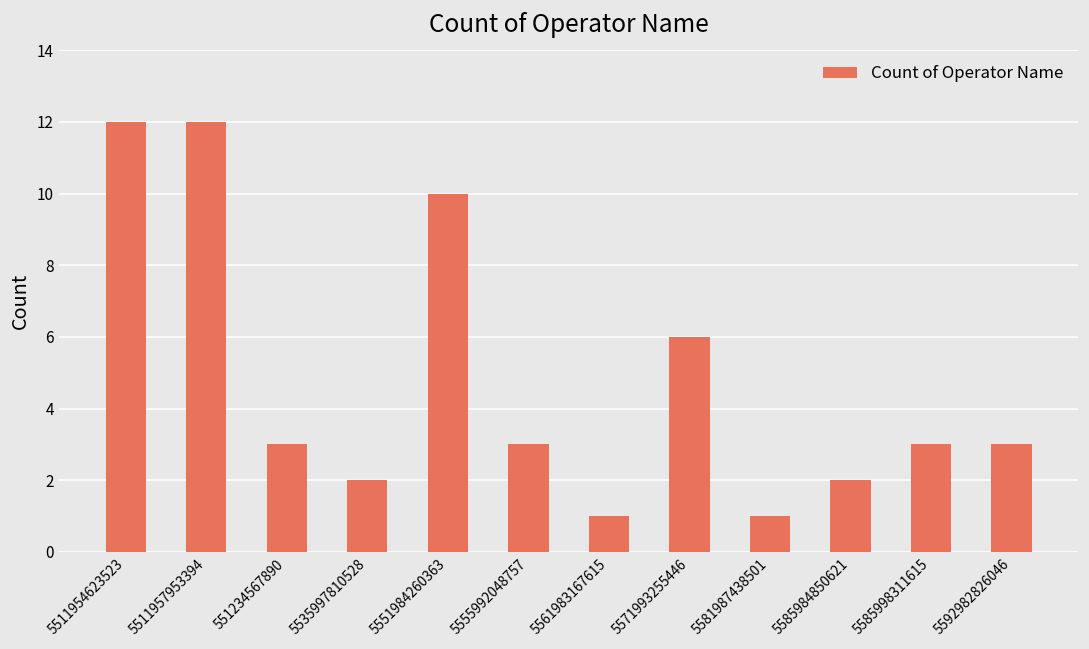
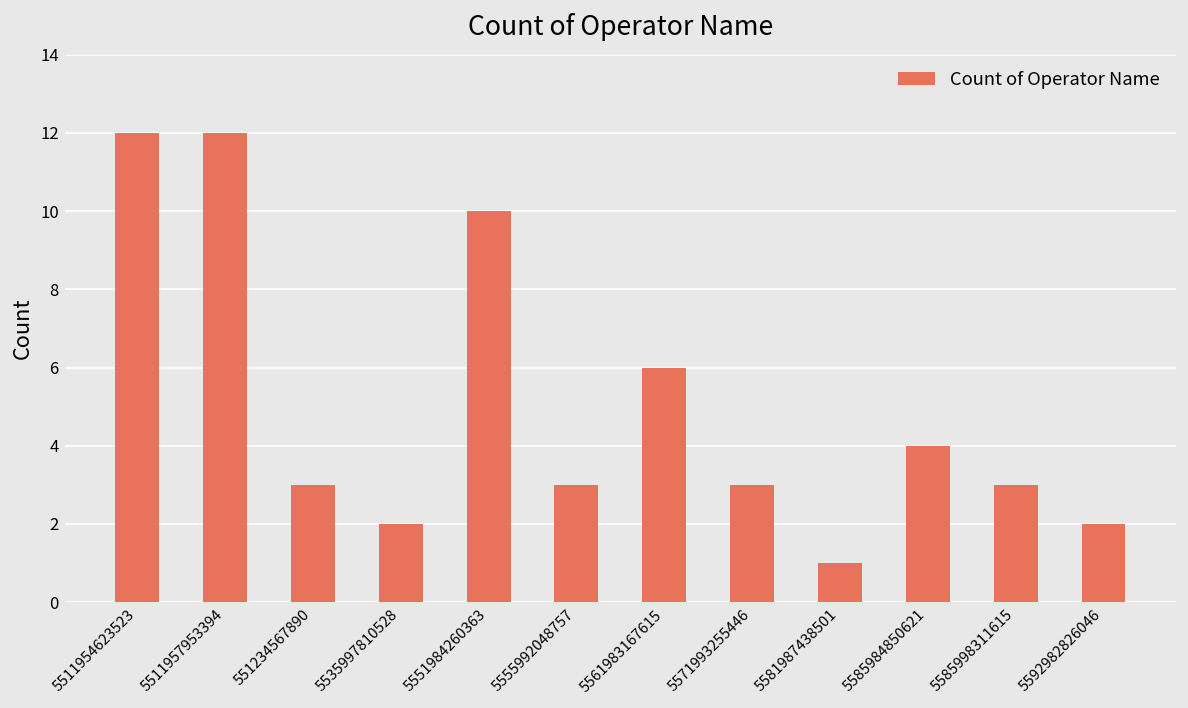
5561983167615: 1 -> 6
5571993255446: 6 -> 3
5585984850621: 2 -> 4
5592982826046: 3 -> 2
